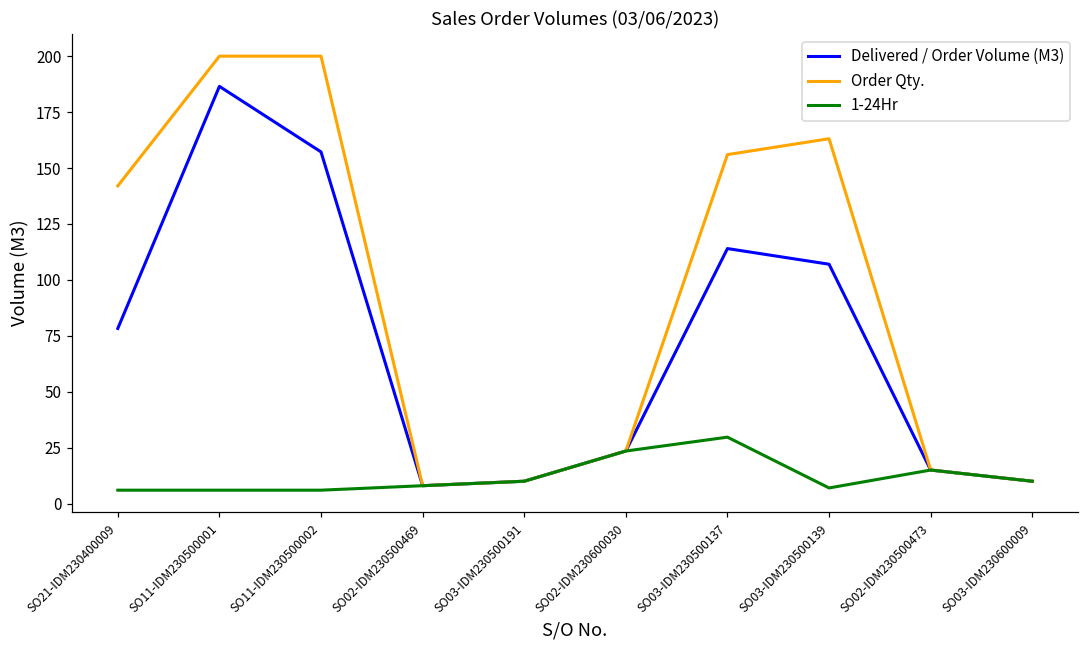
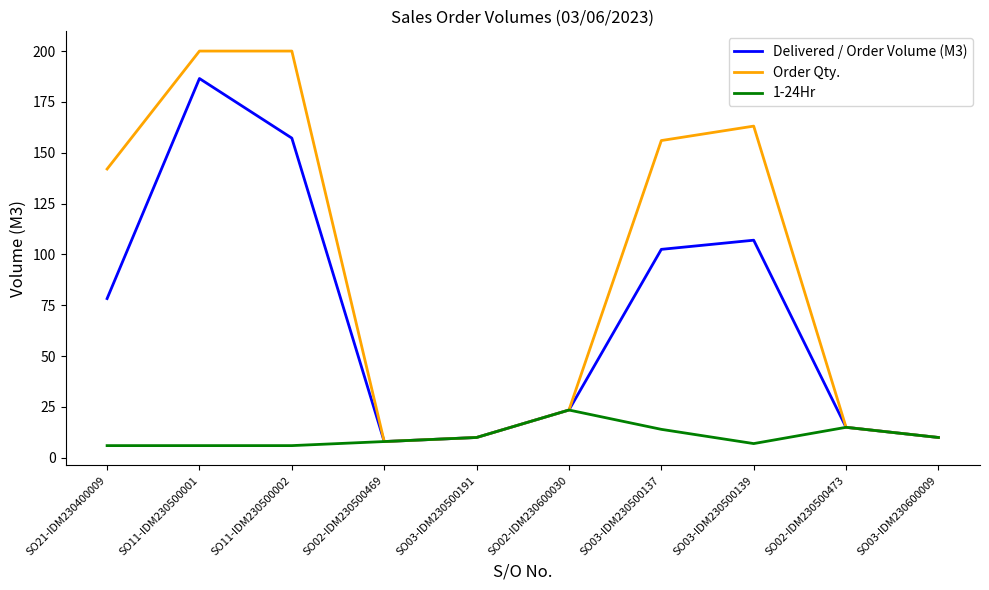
Delivered / Order Volume (M3), SO03-IDM230500137: 114 -> 103
1-24Hr, SO03-IDM230500137: 30 -> 14
